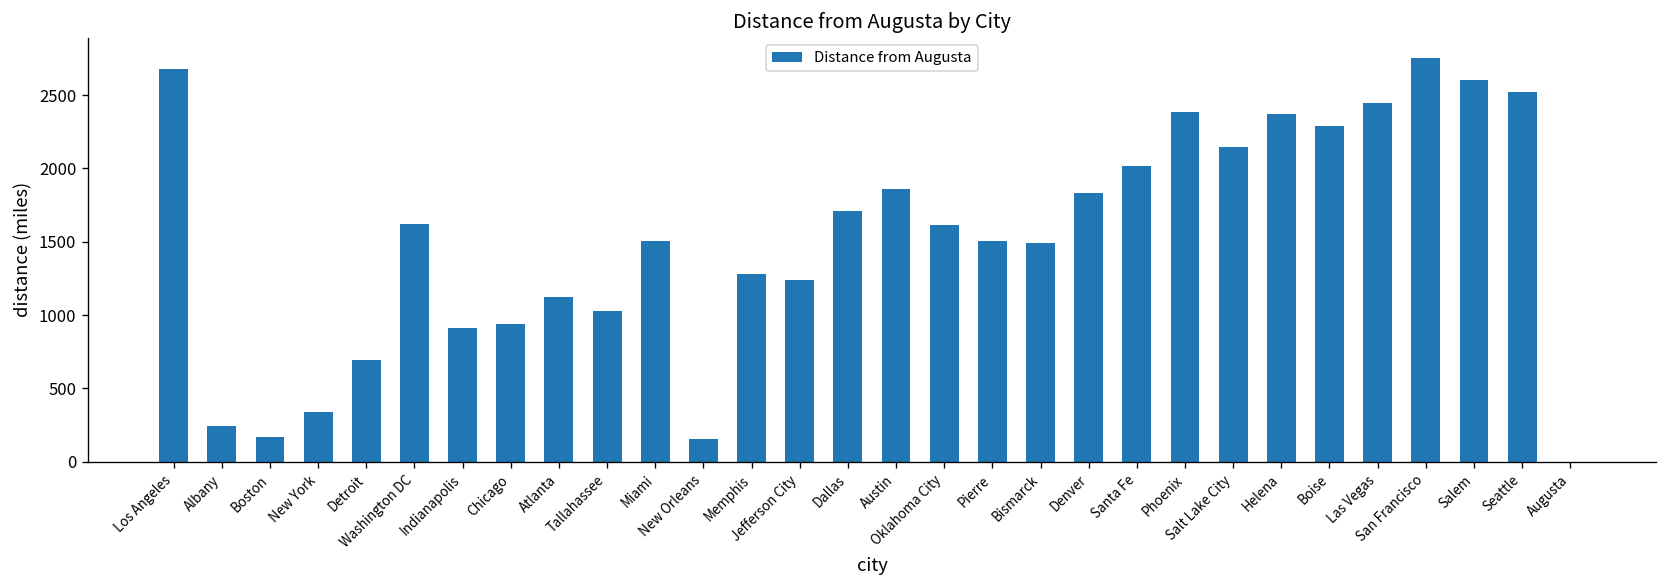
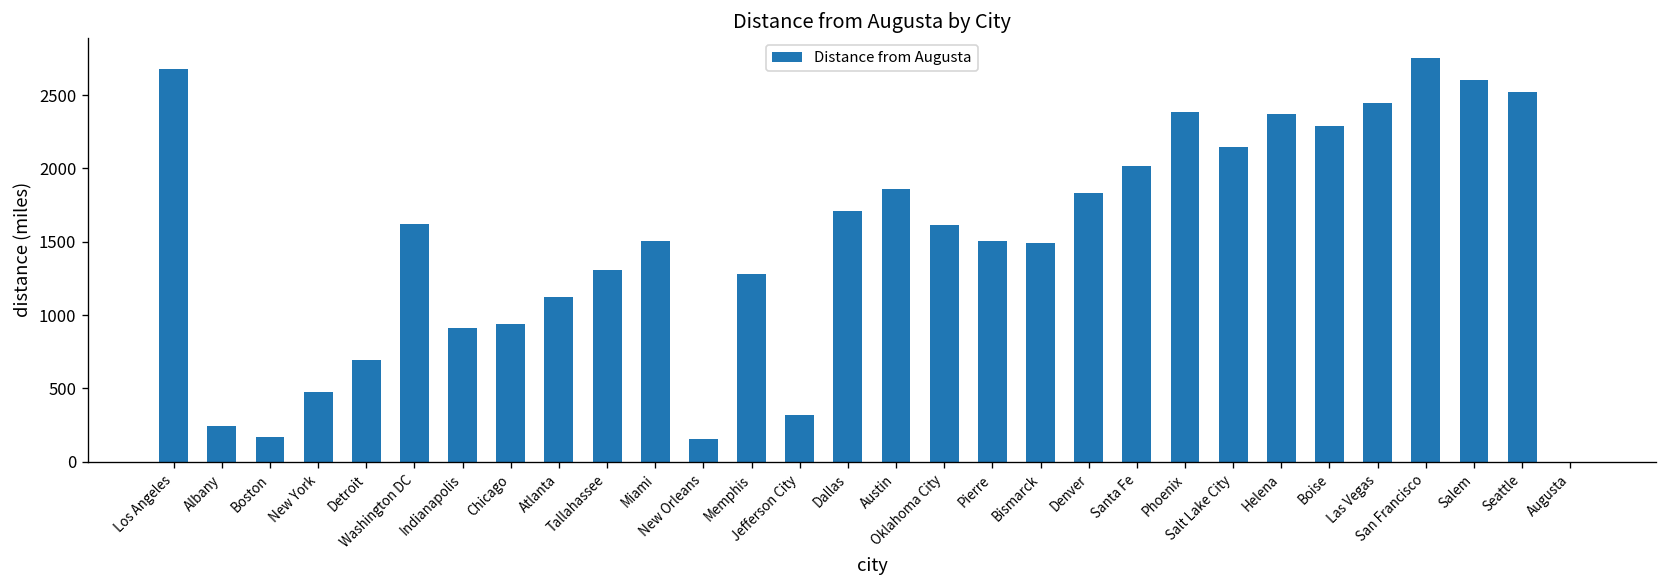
New York: 340 -> 480
Tallahassee: 1020 -> 1310
Jefferson City: 1240 -> 320
